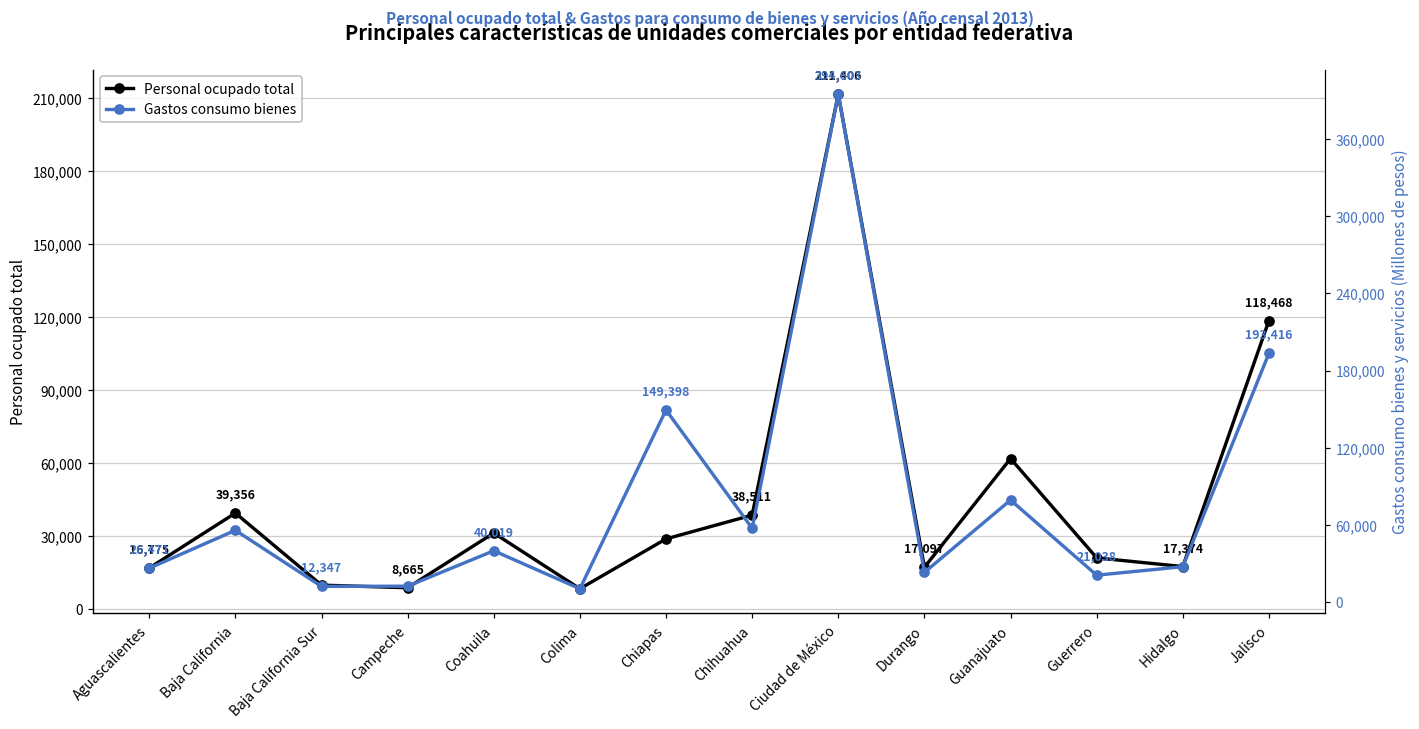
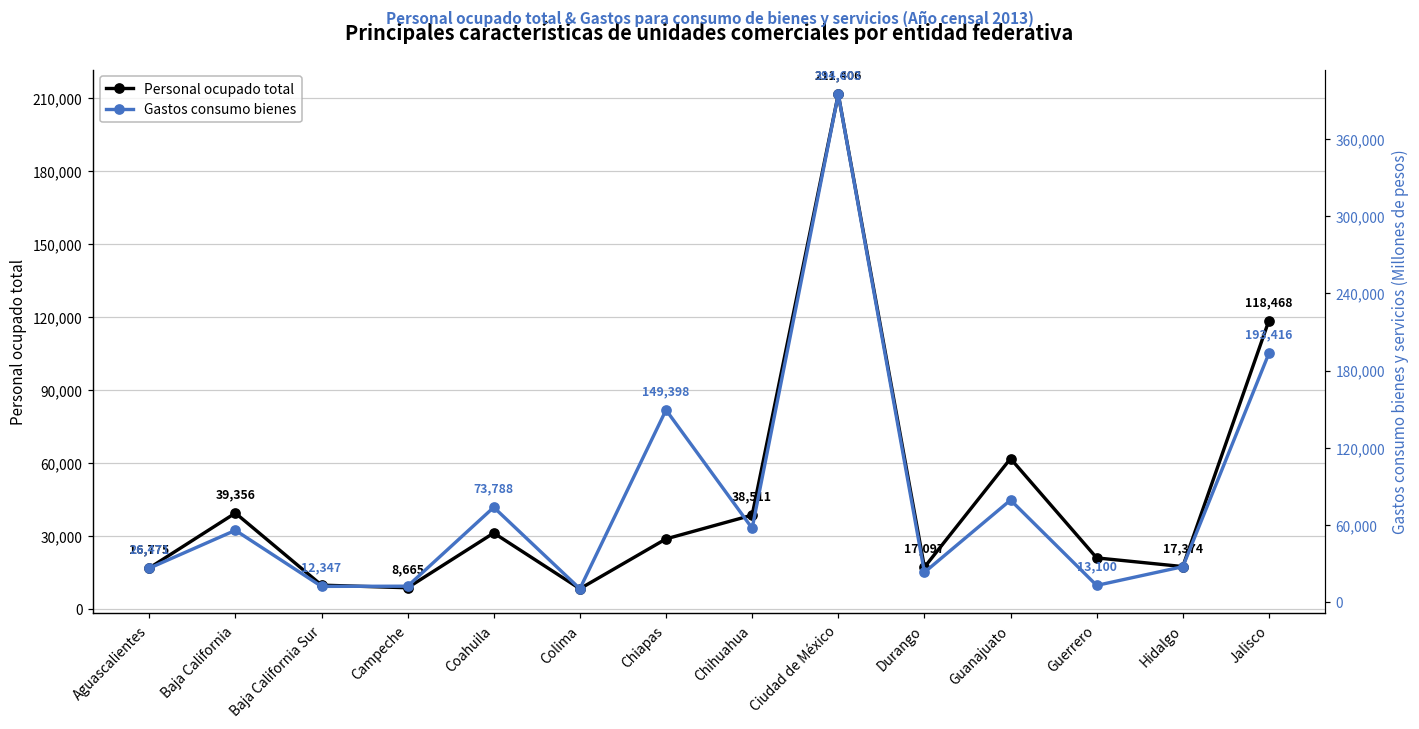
Gastos consumo bienes, Coahuila: 40,019 -> 73,788
Gastos consumo bienes, Guerrero: 21,038 -> 13,100
